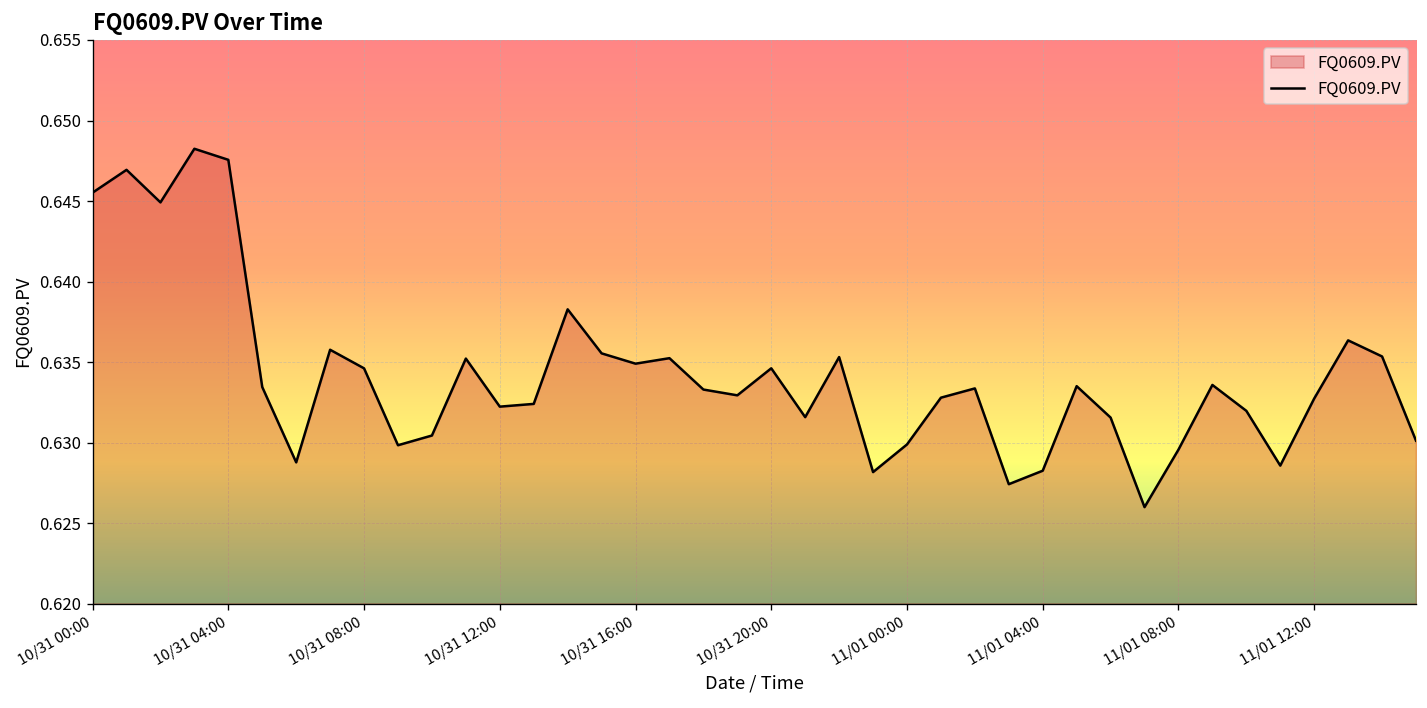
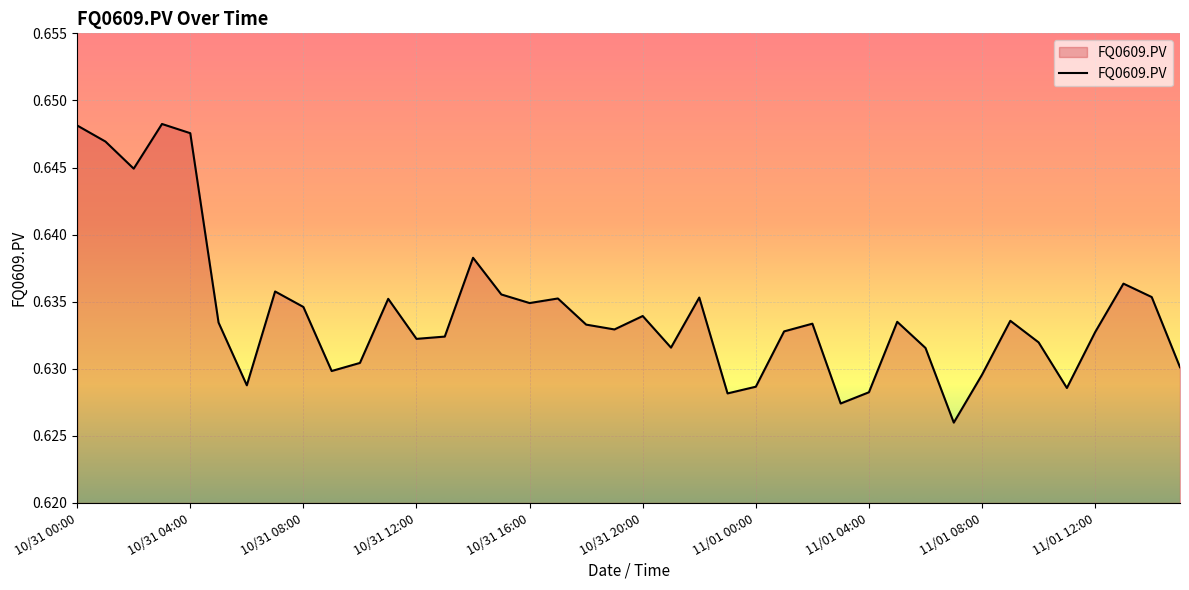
10/31 00:00: 0.6455 -> 0.6481
10/31 20:00: 0.6346 -> 0.6339
11/01 00:00: 0.6299 -> 0.6287
